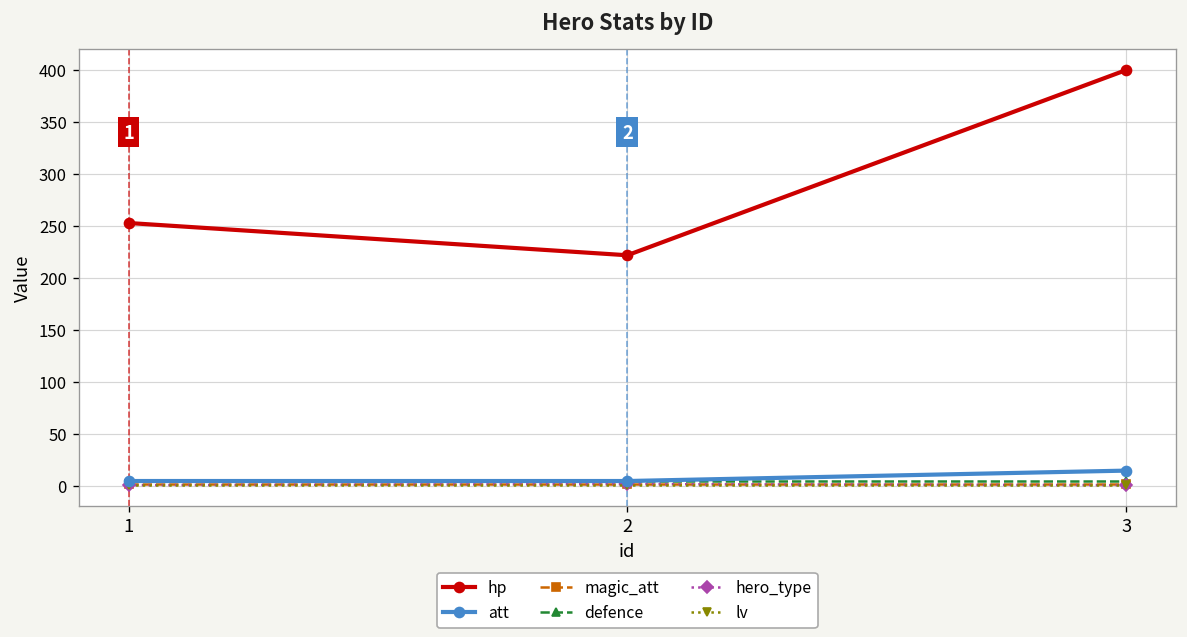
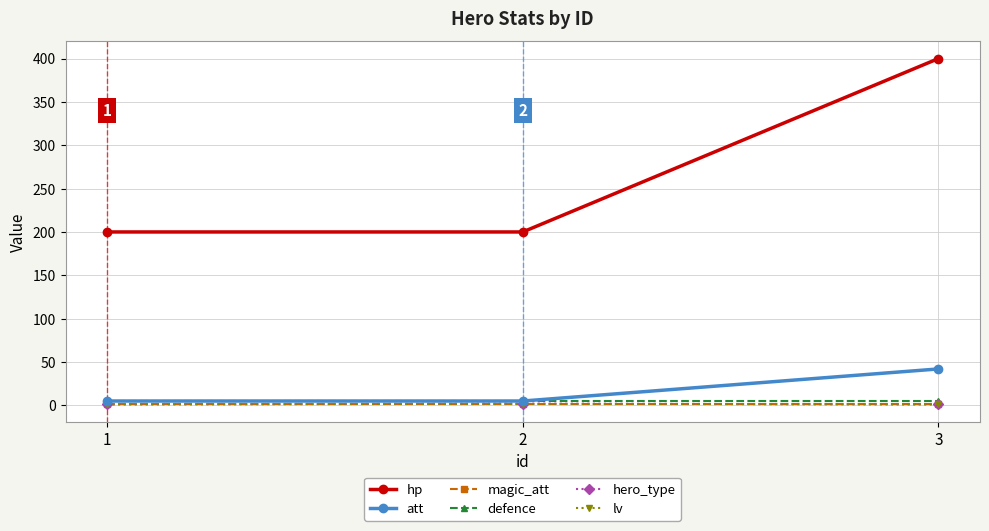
hp, 1: 250 -> 200
hp, 2: 220 -> 200
att, 3: 20 -> 40
